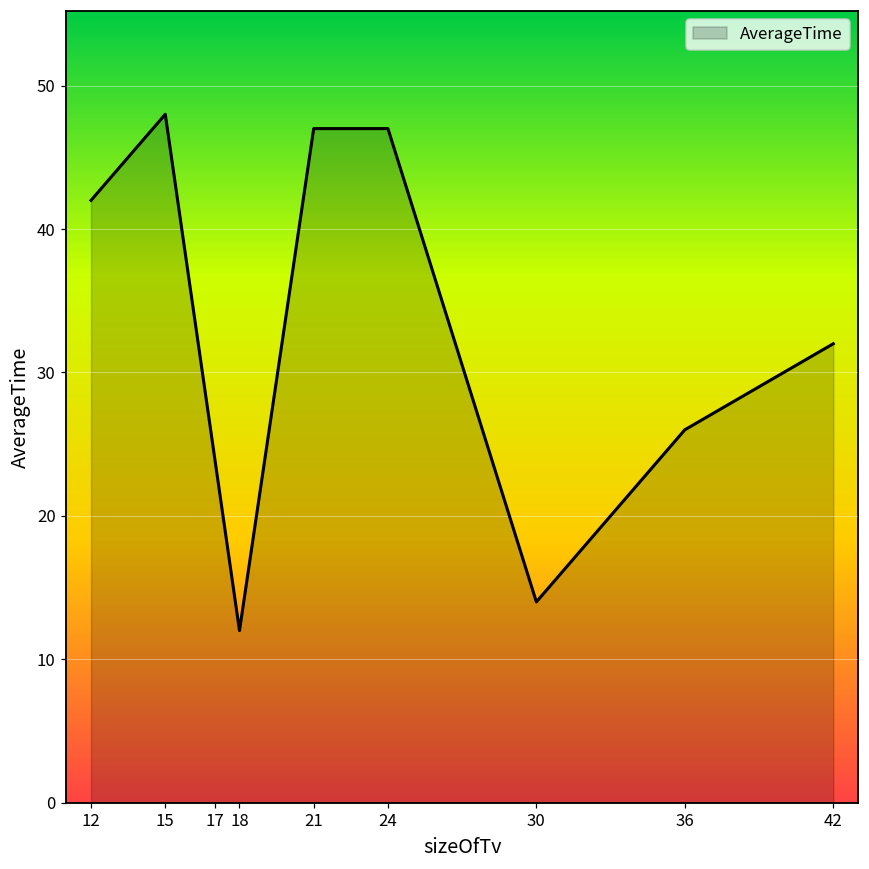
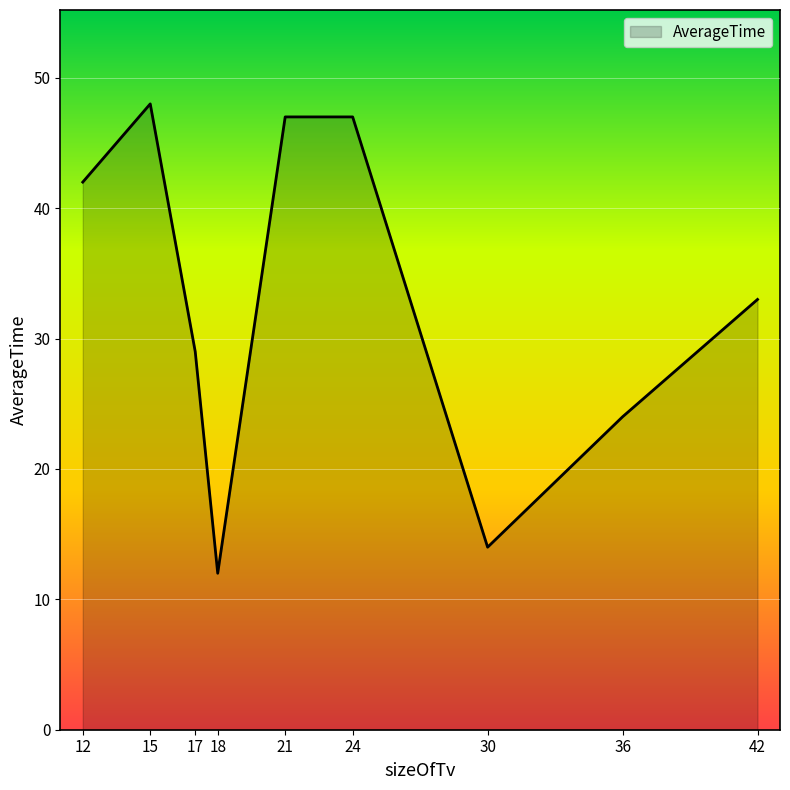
17: 24 -> 29
36: 26 -> 24
42: 32 -> 33
